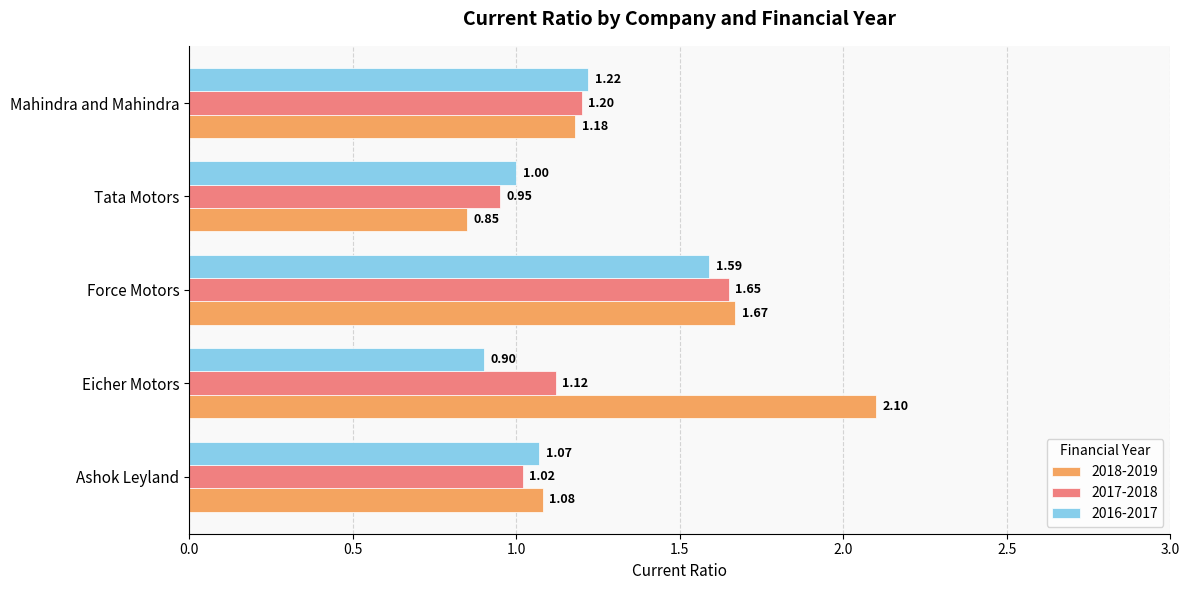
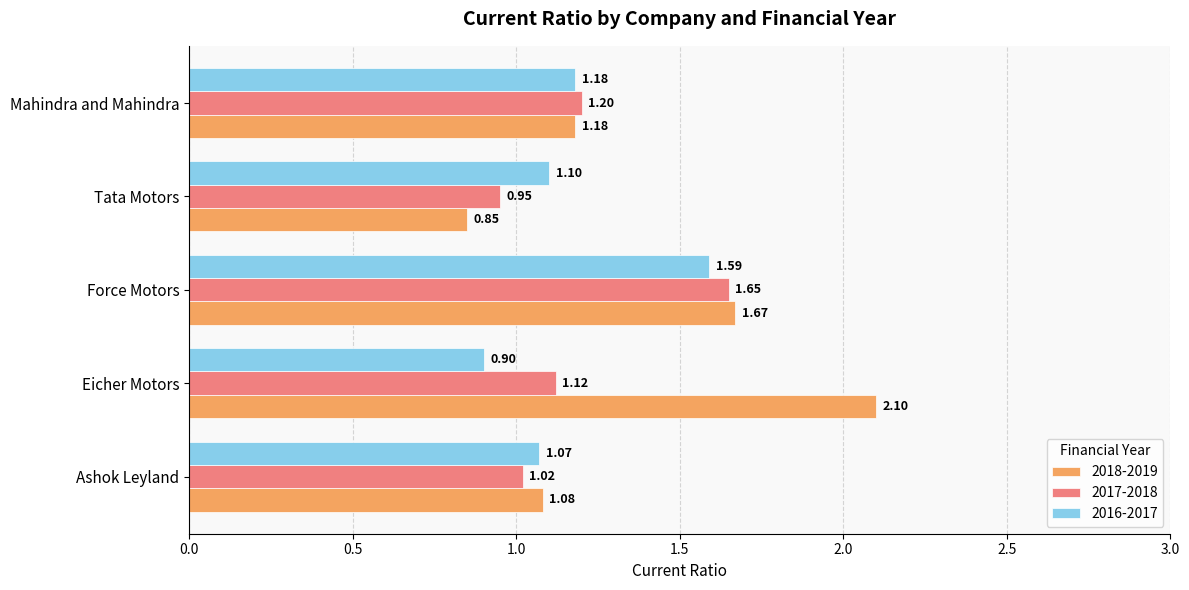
2016-2017, Mahindra and Mahindra: 1.22 -> 1.18
2016-2017, Tata Motors: 1.00 -> 1.10
